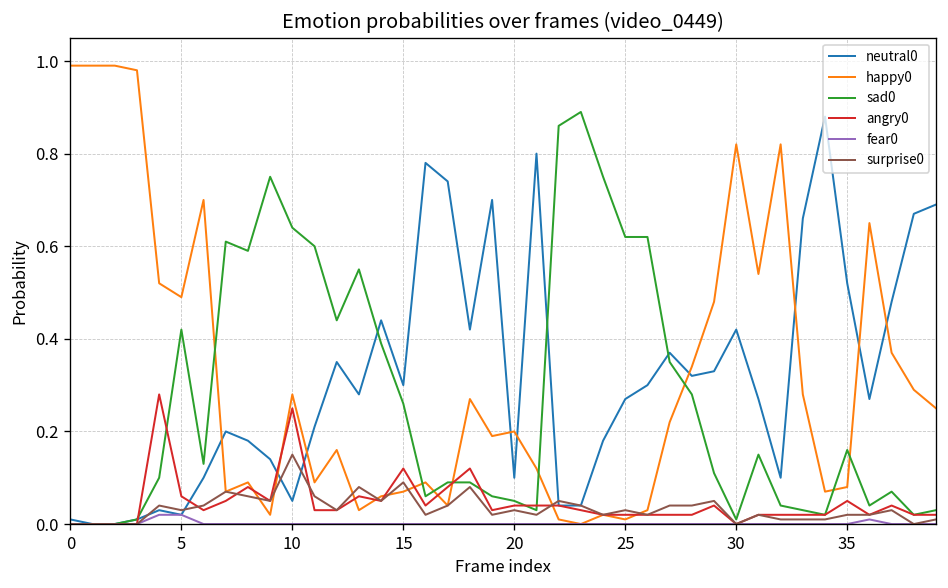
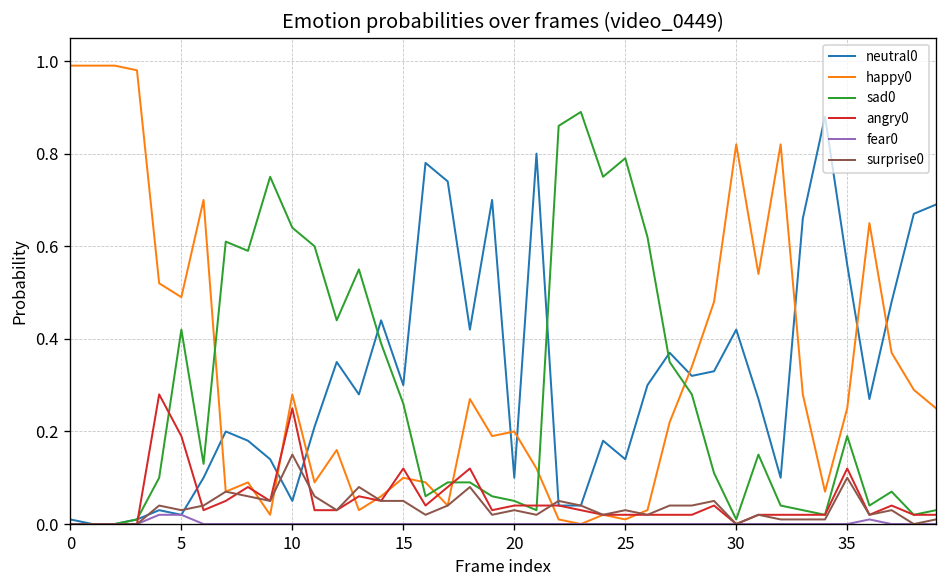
angry0, 5: 0.06 -> 0.19
happy0, 15: 0.07 -> 0.10
surprise0, 15: 0.09 -> 0.05
neutral0, 25: 0.27 -> 0.14
sad0, 25: 0.62 -> 0.79
neutral0, 35: 0.52 -> 0.56
happy0, 35: 0.08 -> 0.25
sad0, 35: 0.16 -> 0.19
angry0, 35: 0.05 -> 0.12
surprise0, 35: 0.02 -> 0.10
